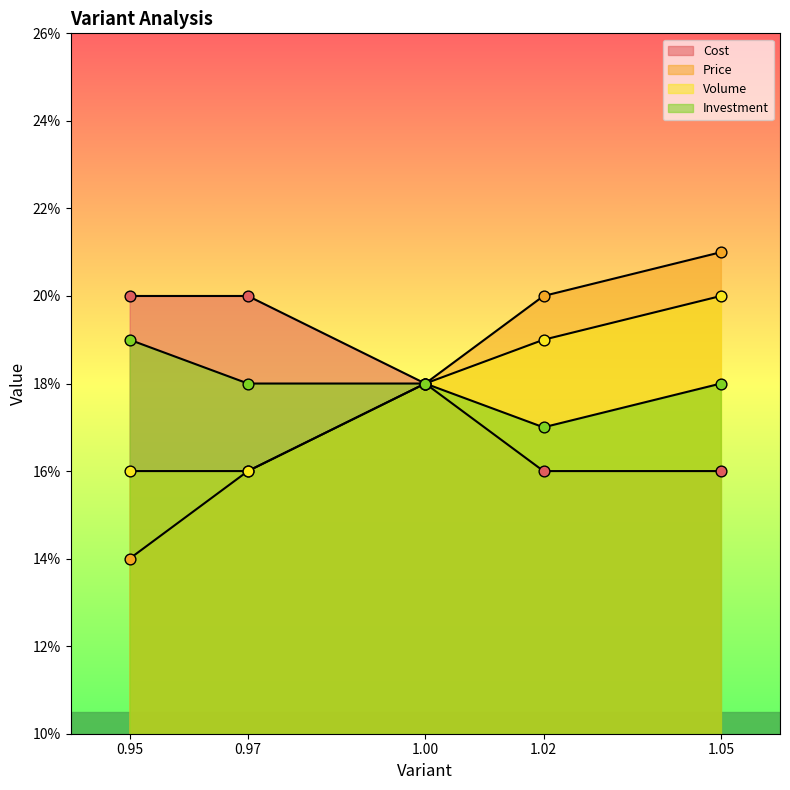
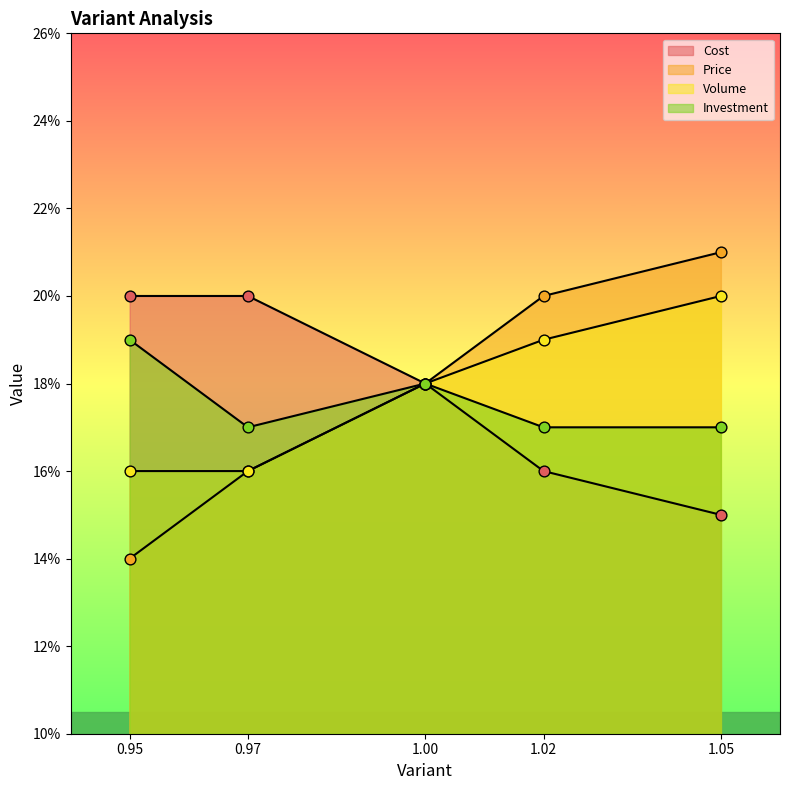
Investment, 0.97: 18.0% -> 17.0%
Cost, 1.05: 16.0% -> 15.0%
Investment, 1.05: 18.0% -> 17.0%
